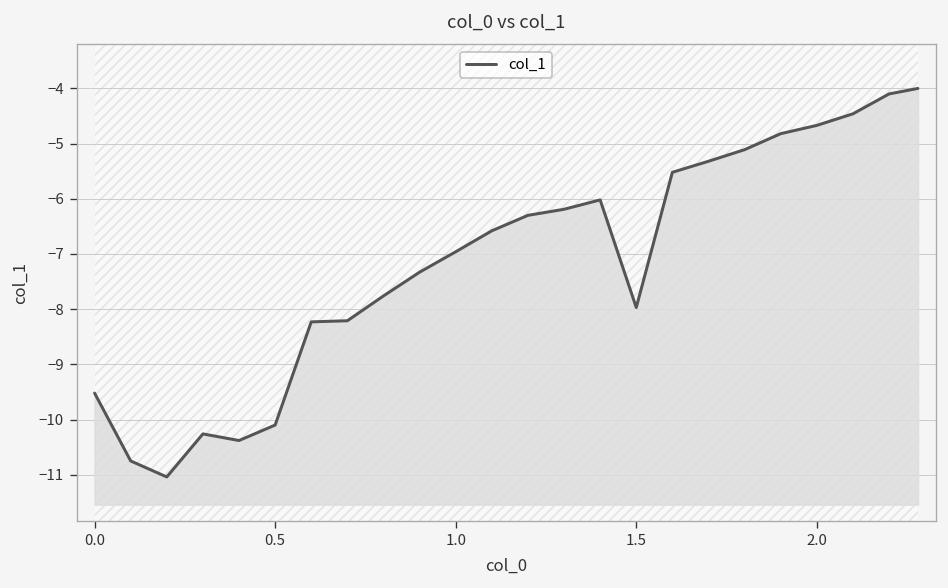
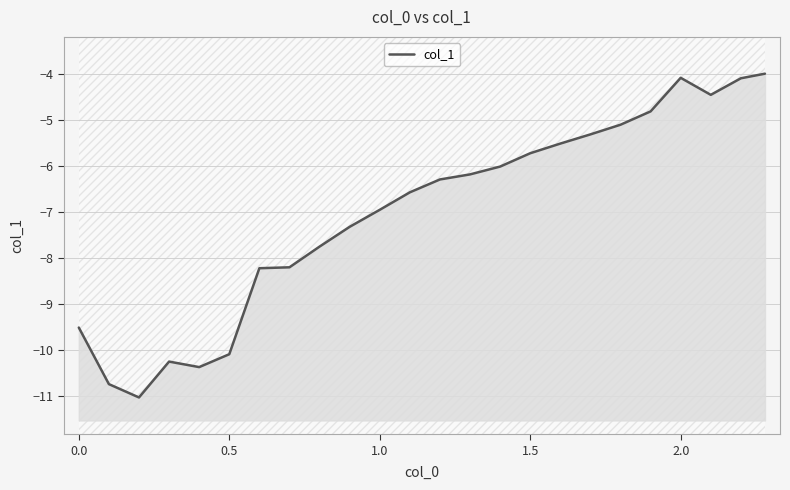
col_1, 1.5: -8.0 -> -5.7
col_1, 2.0: -4.7 -> -4.1
